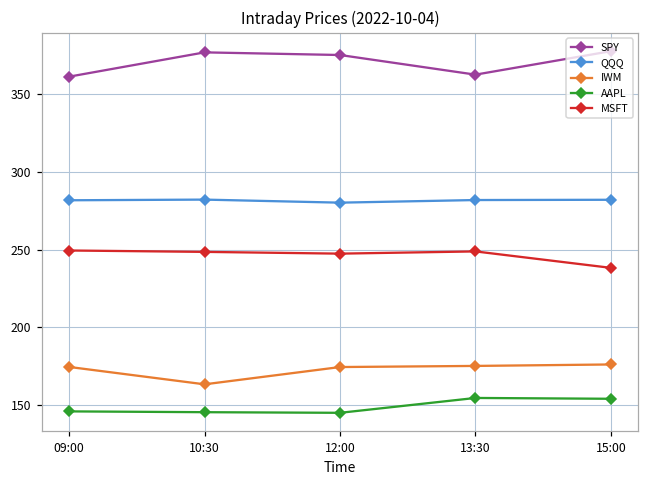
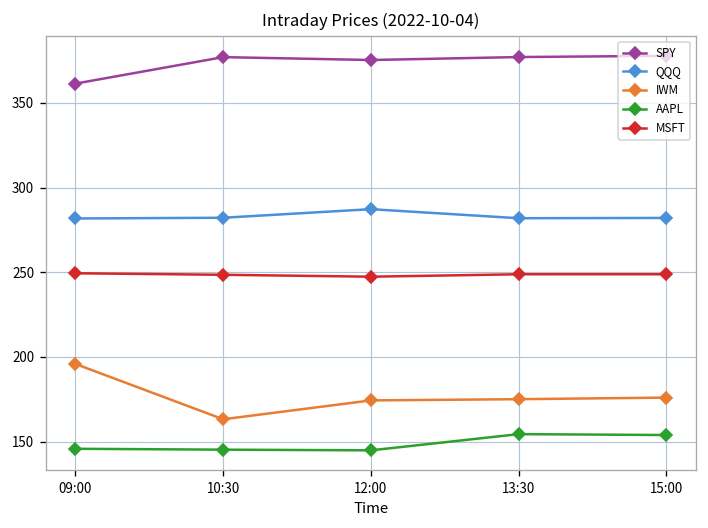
IWM, 09:00: 174 -> 196
QQQ, 12:00: 280 -> 287
SPY, 13:30: 363 -> 377
MSFT, 15:00: 238 -> 249
